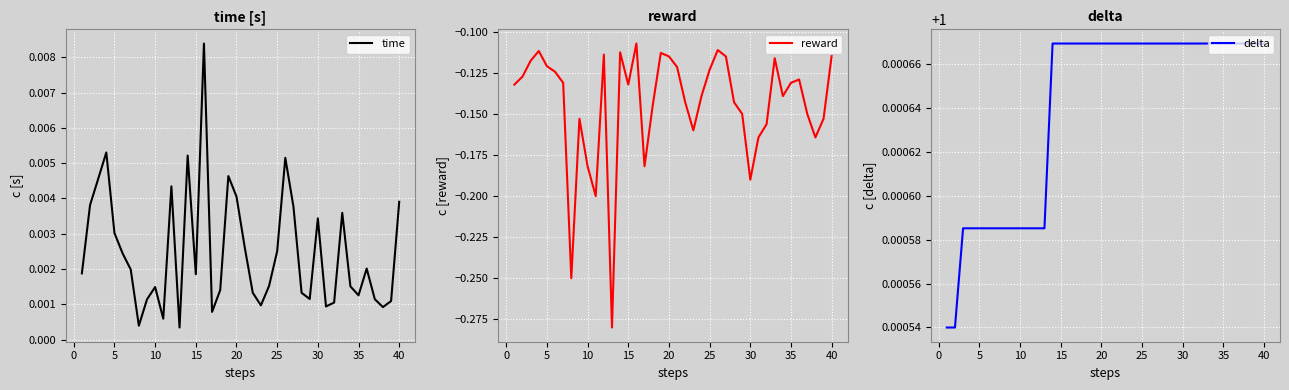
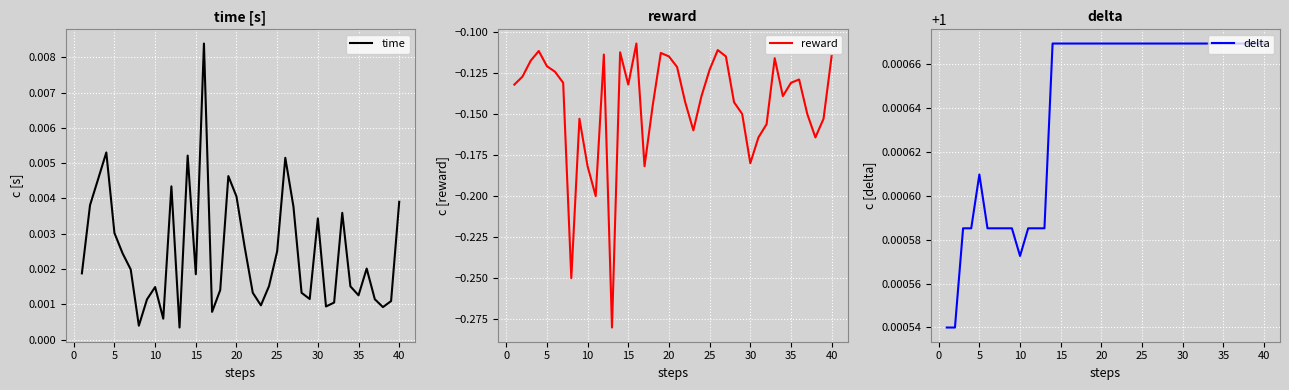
reward, 30: -0.19 -> -0.18
delta, 5: 1.000585 -> 1.000610
delta, 10: 1.000585 -> 1.000573
